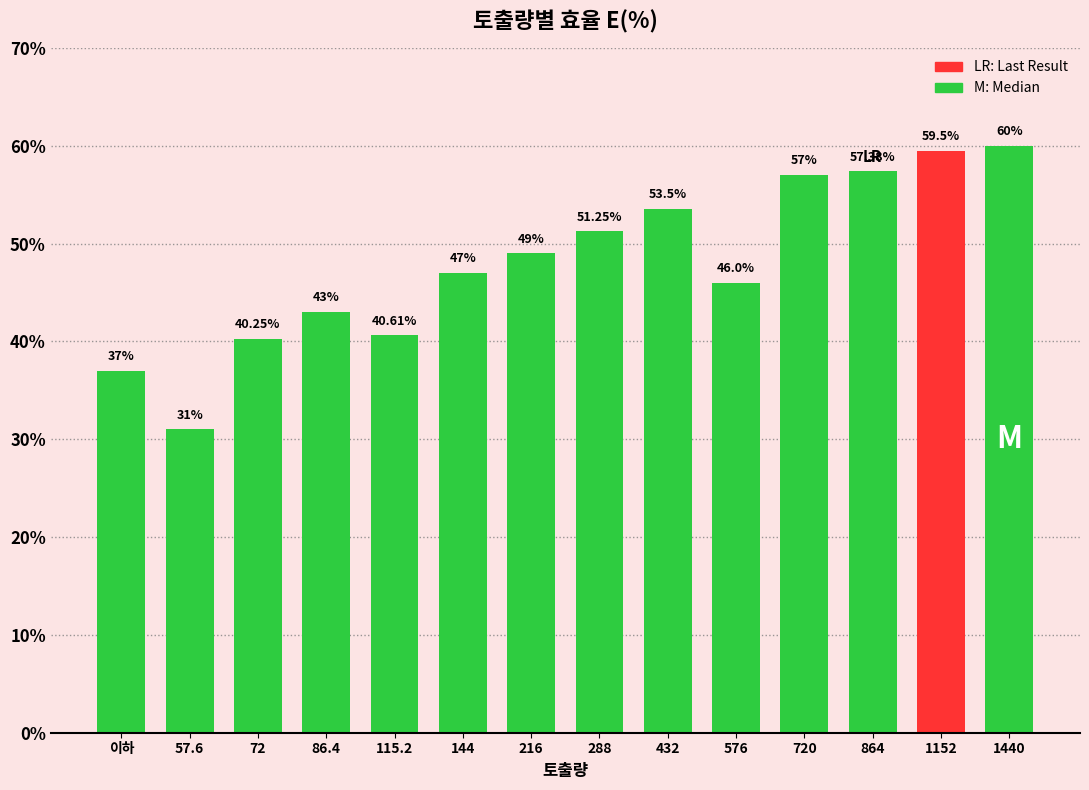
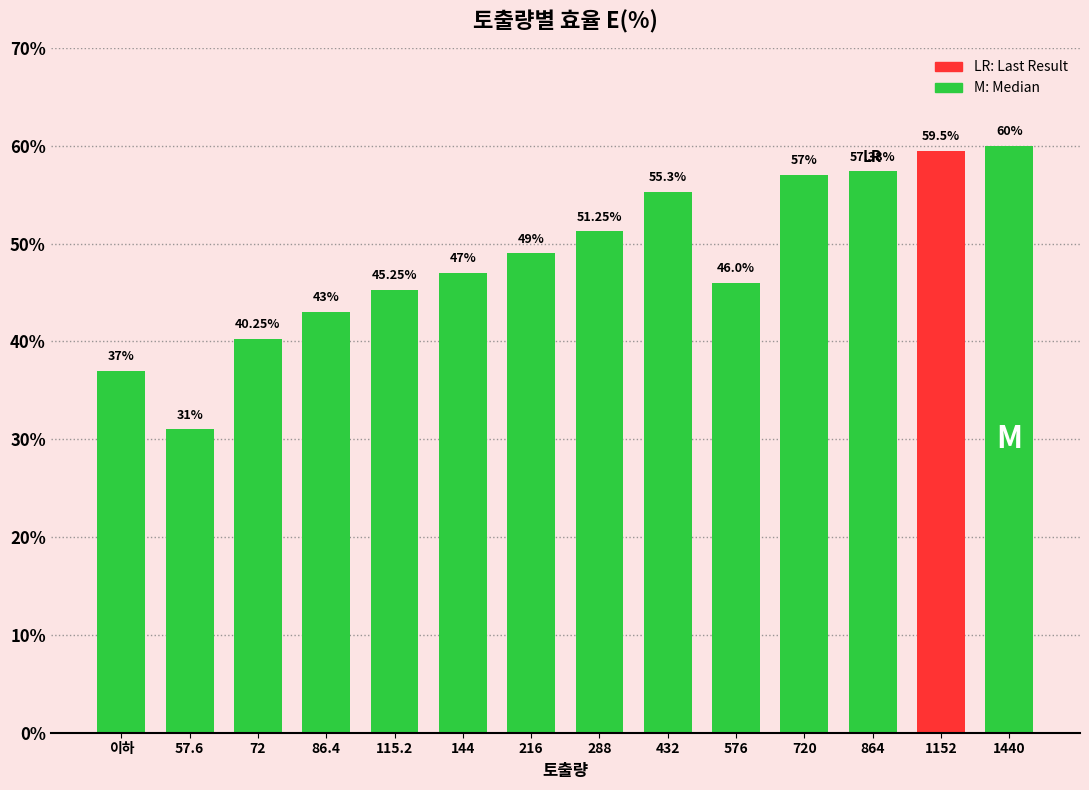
115.2: 40.61% -> 45.25%
432: 53.5% -> 55.3%
